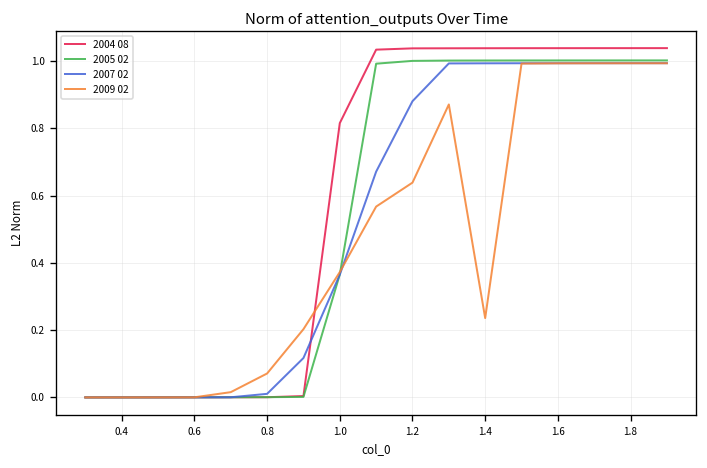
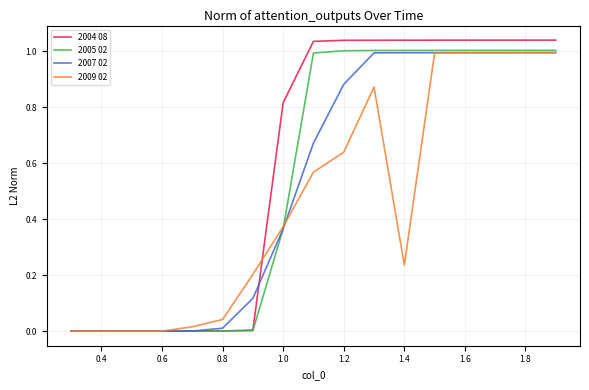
2009 02, 0.8: 0.07 -> 0.04
